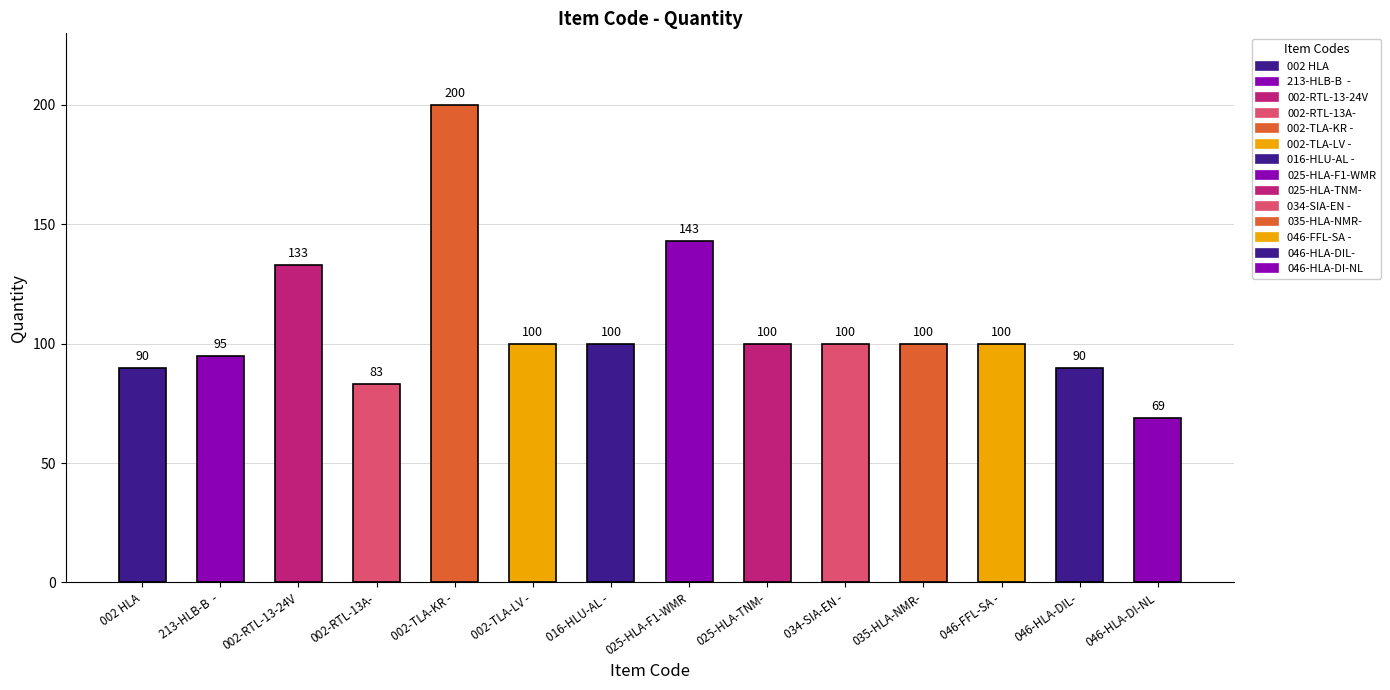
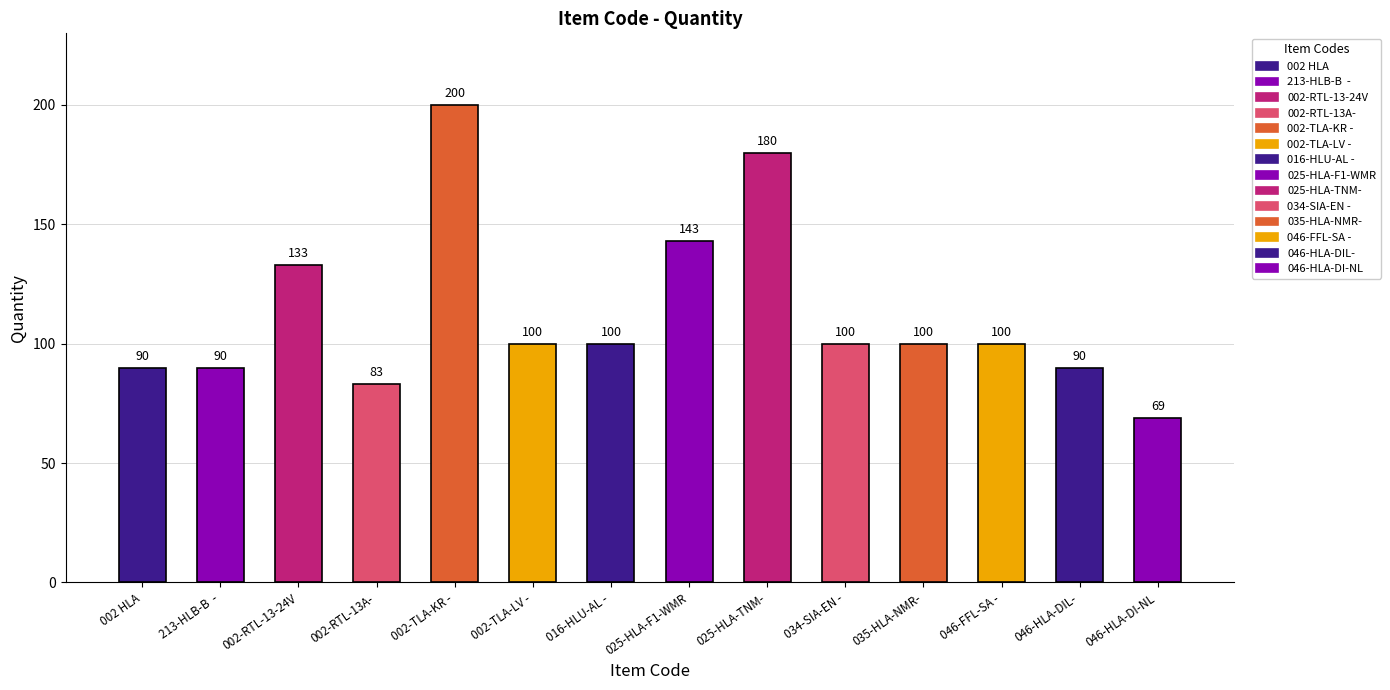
213-HLB-B -: 95 -> 90
025-HLA-TNM-: 100 -> 180
